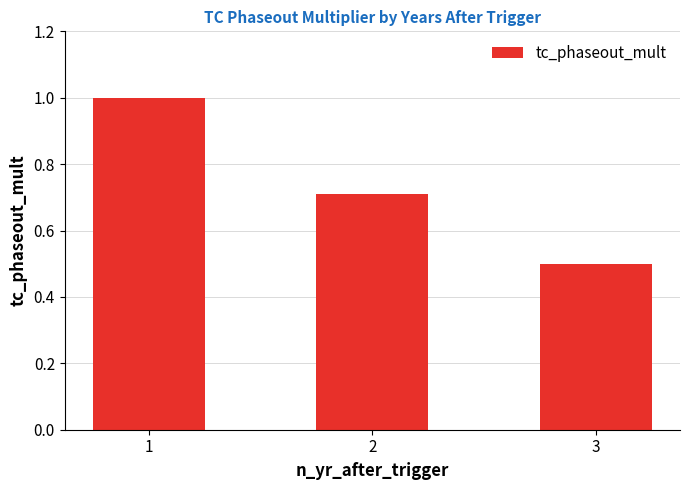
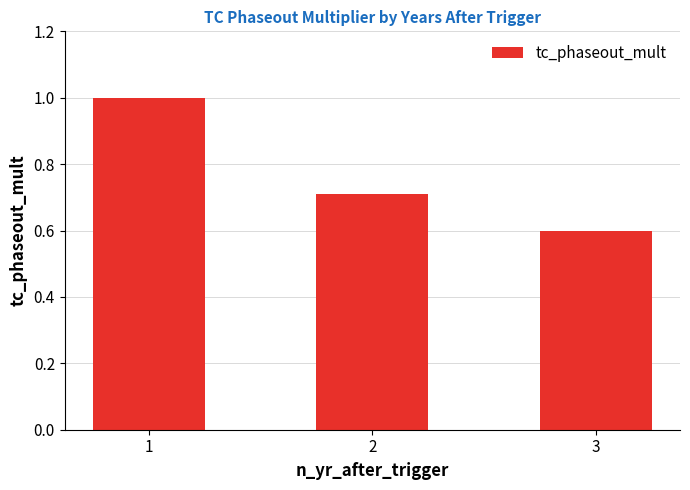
3: 0.5 -> 0.6
